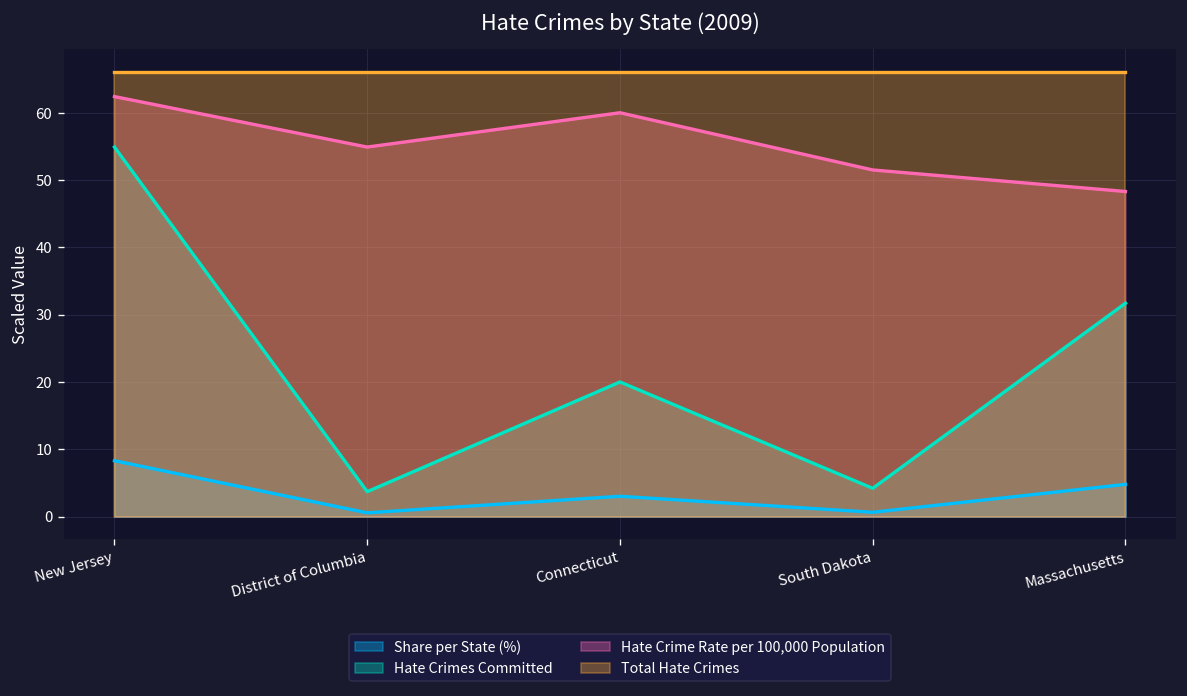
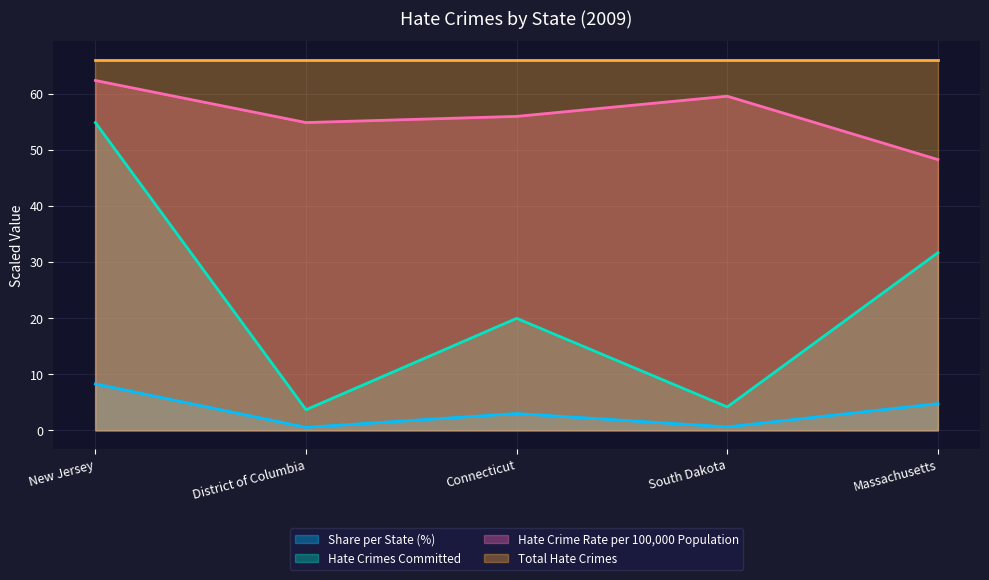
Hate Crime Rate per 100,000 Population, Connecticut: 60 -> 56
Hate Crime Rate per 100,000 Population, South Dakota: 52 -> 60
